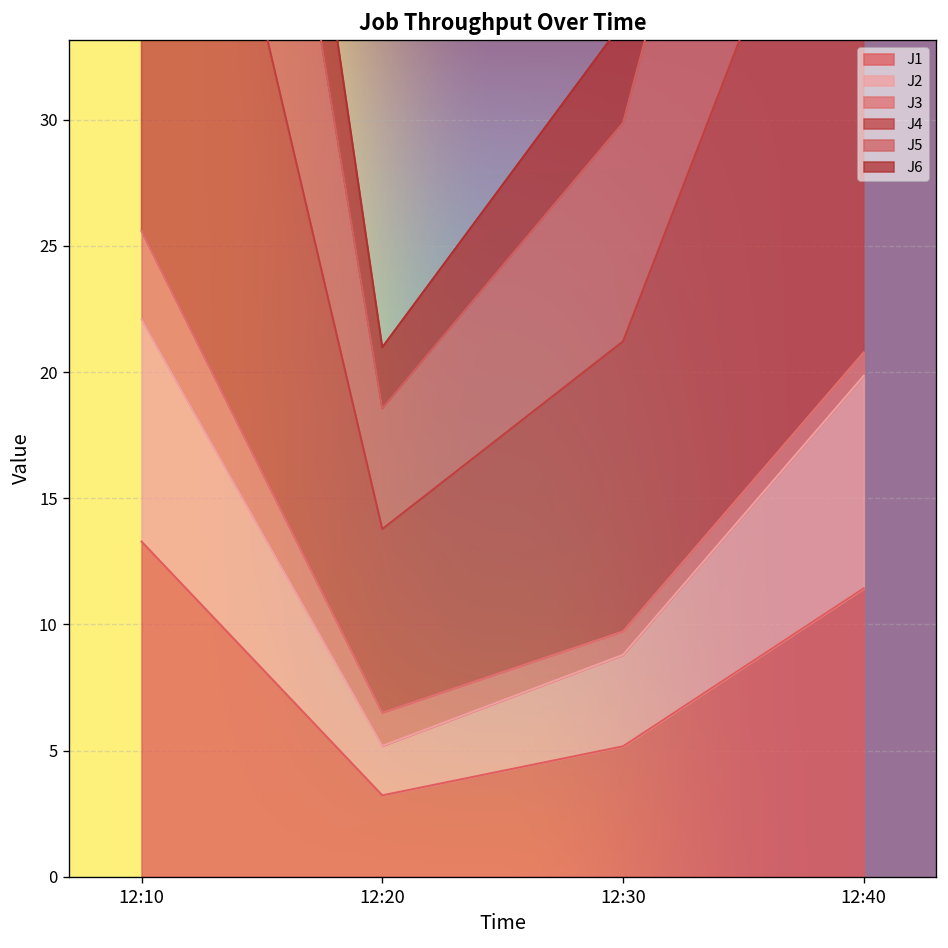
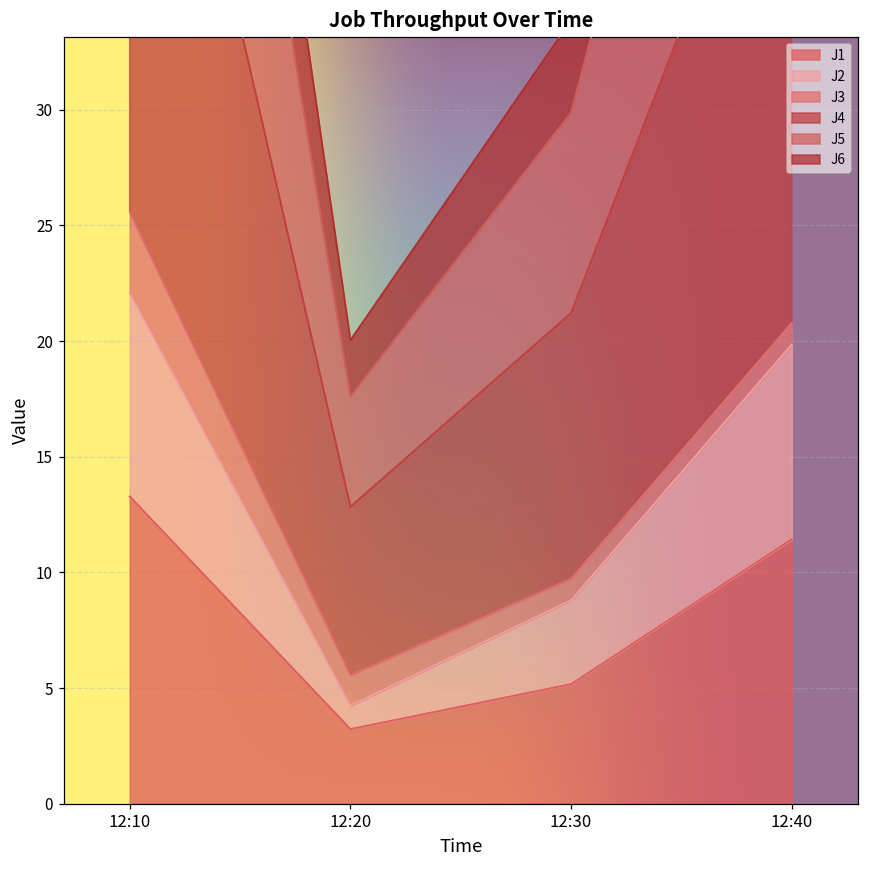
J2, 12:20: 2.0 -> 1.0
